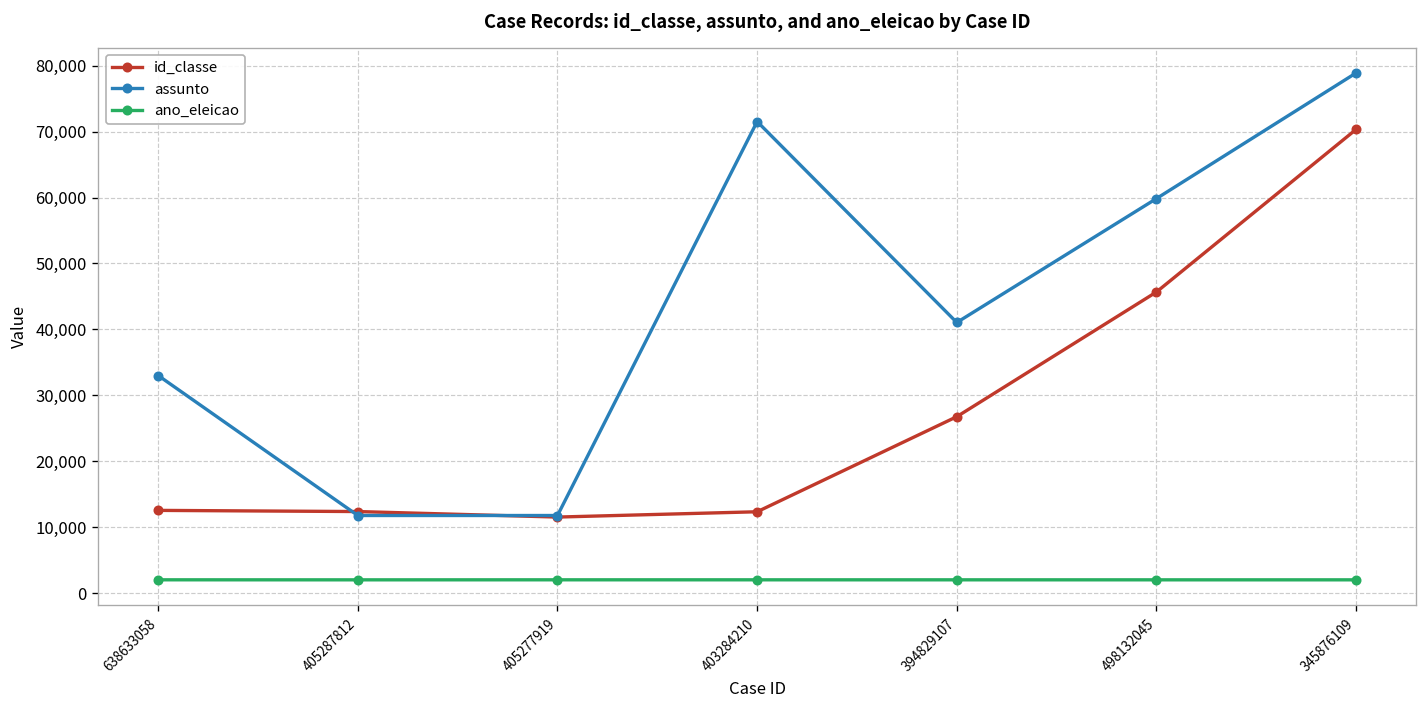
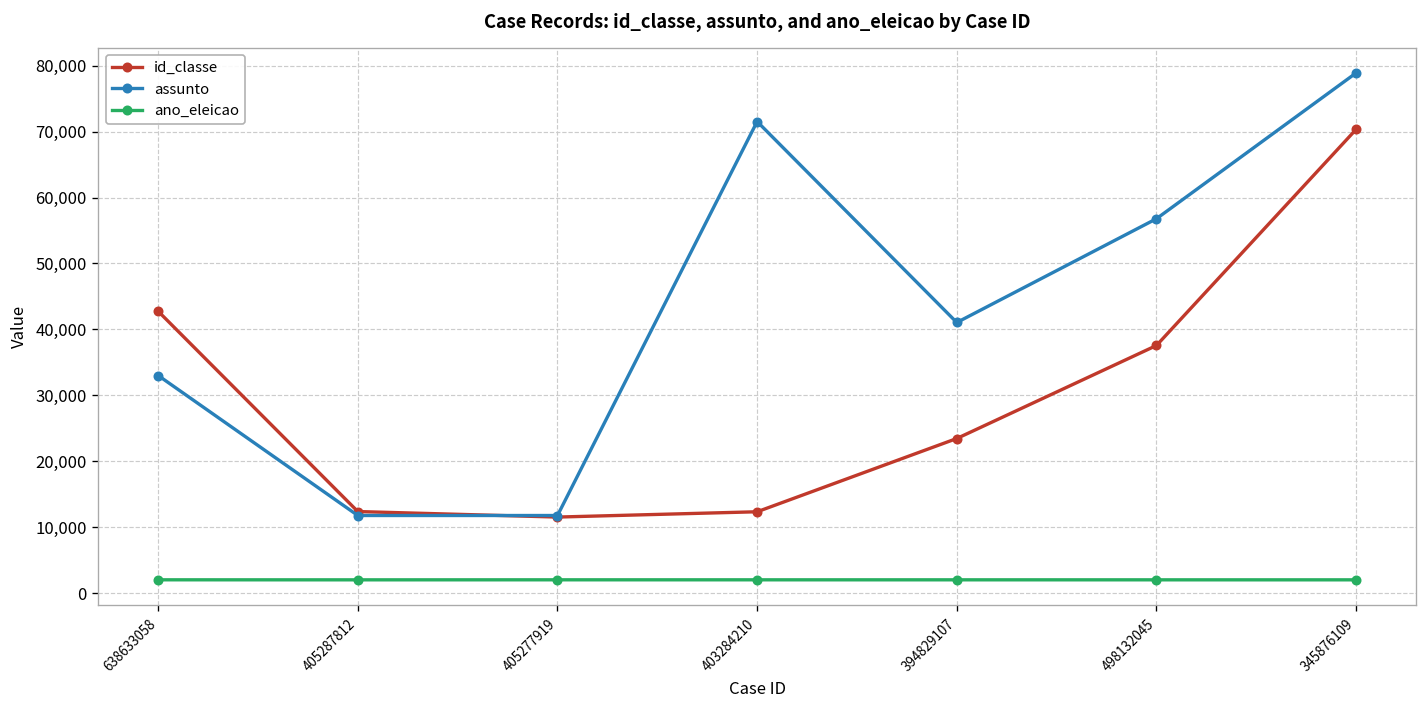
id_classe, 638633058: 13,000 -> 43,000
id_classe, 394829107: 27,000 -> 23,000
id_classe, 498132045: 46,000 -> 38,000
assunto, 498132045: 60,000 -> 57,000
